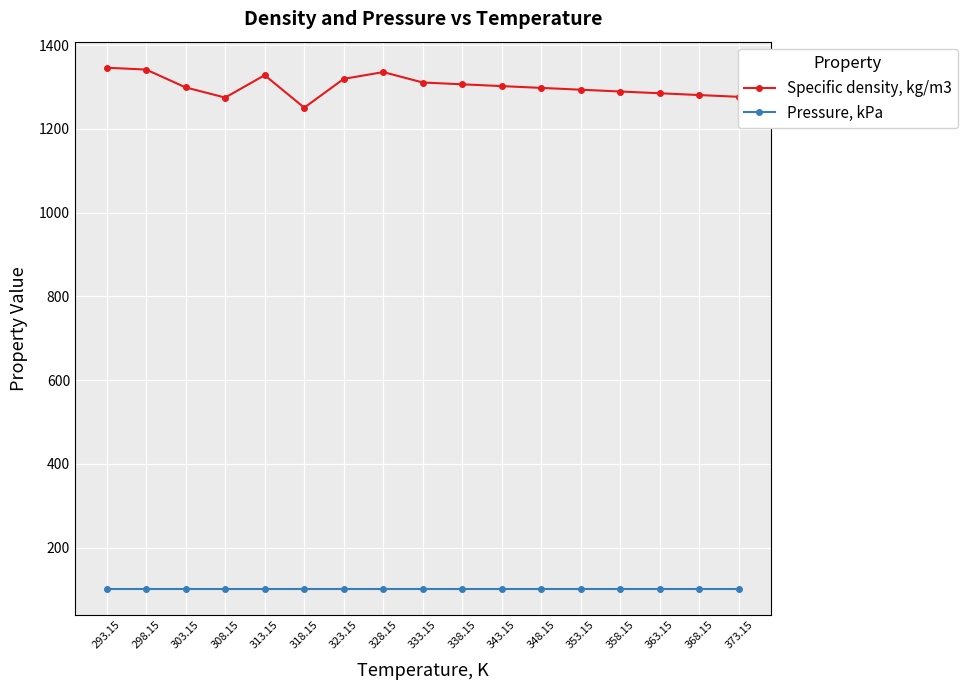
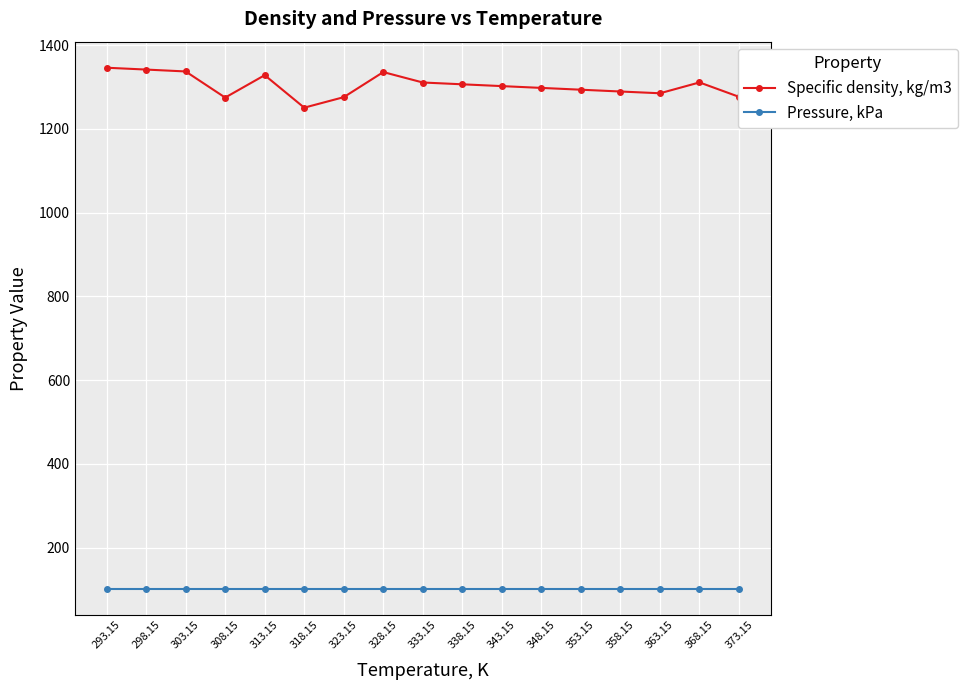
Specific density, kg/m3, 303.15: 1300 -> 1340
Specific density, kg/m3, 323.15: 1320 -> 1280
Specific density, kg/m3, 368.15: 1280 -> 1310
